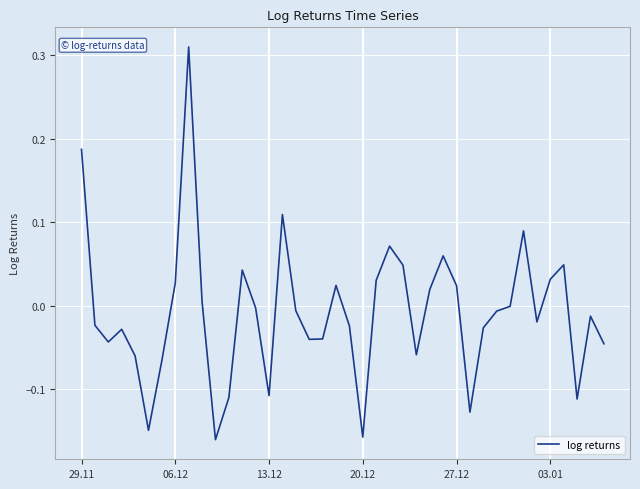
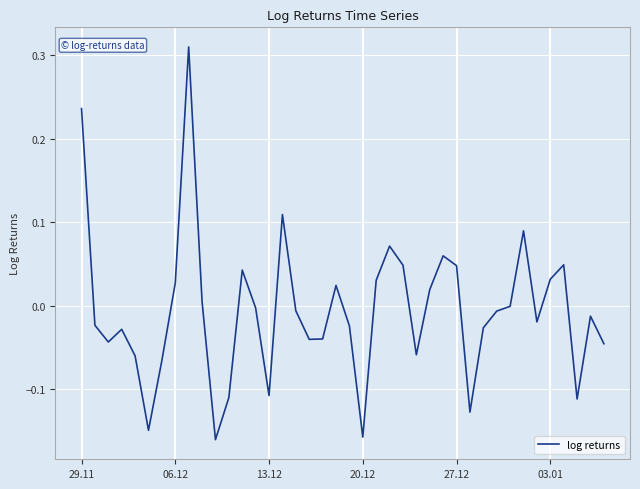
29.11: 0.19 -> 0.24
27.12: 0.02 -> 0.05
